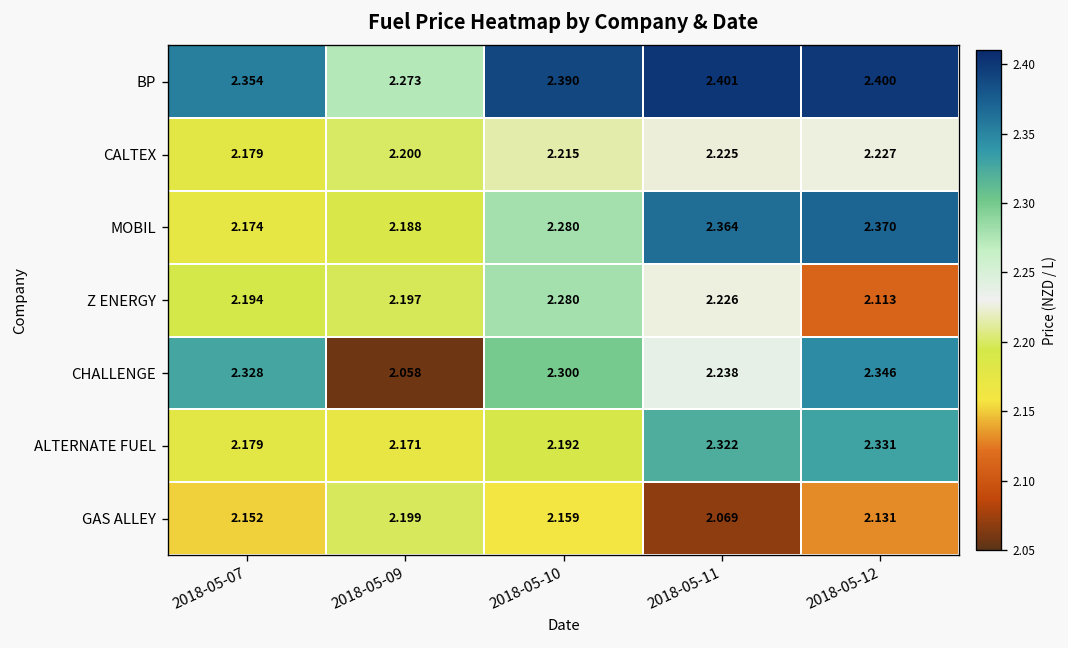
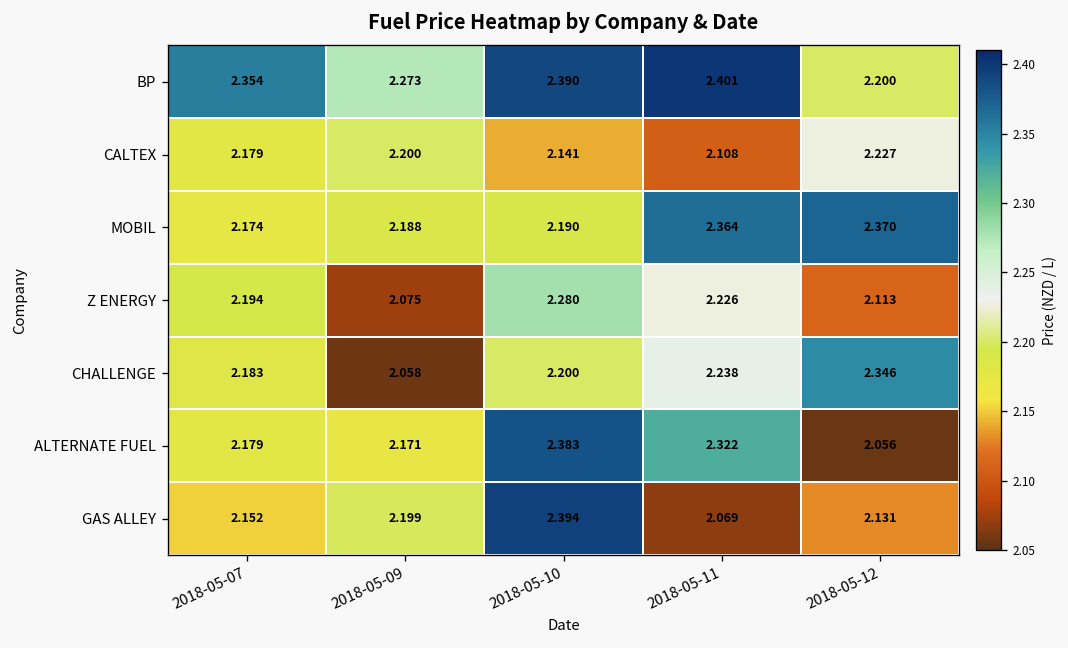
BP, 2018-05-12: 2.400 -> 2.200
CALTEX, 2018-05-10: 2.215 -> 2.141
CALTEX, 2018-05-11: 2.225 -> 2.108
MOBIL, 2018-05-10: 2.280 -> 2.190
Z ENERGY, 2018-05-09: 2.197 -> 2.075
CHALLENGE, 2018-05-07: 2.328 -> 2.183
CHALLENGE, 2018-05-10: 2.300 -> 2.200
ALTERNATE FUEL, 2018-05-10: 2.192 -> 2.383
ALTERNATE FUEL, 2018-05-12: 2.331 -> 2.056
GAS ALLEY, 2018-05-10: 2.159 -> 2.394
